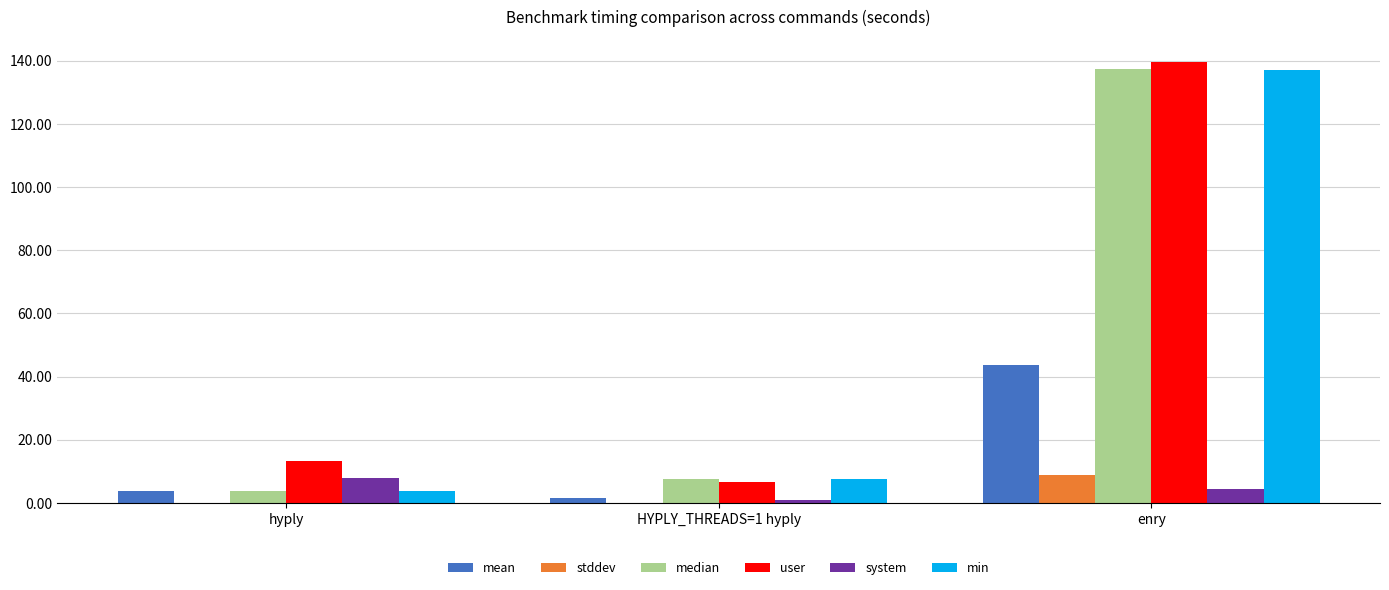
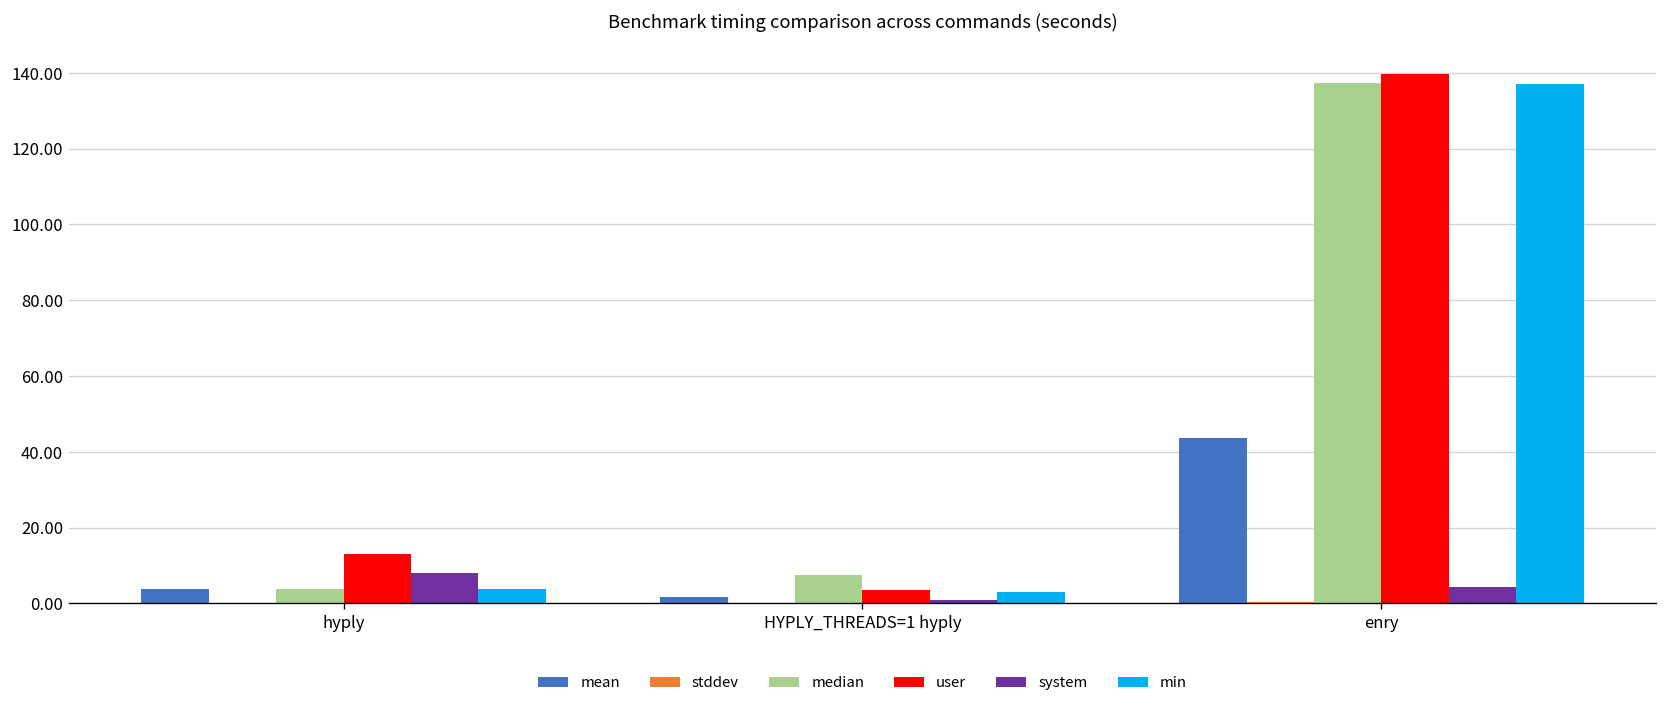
user, HYPLY_THREADS=1 hyply: 7 -> 4
min, HYPLY_THREADS=1 hyply: 8 -> 3
stddev, enry: 9 -> 1
